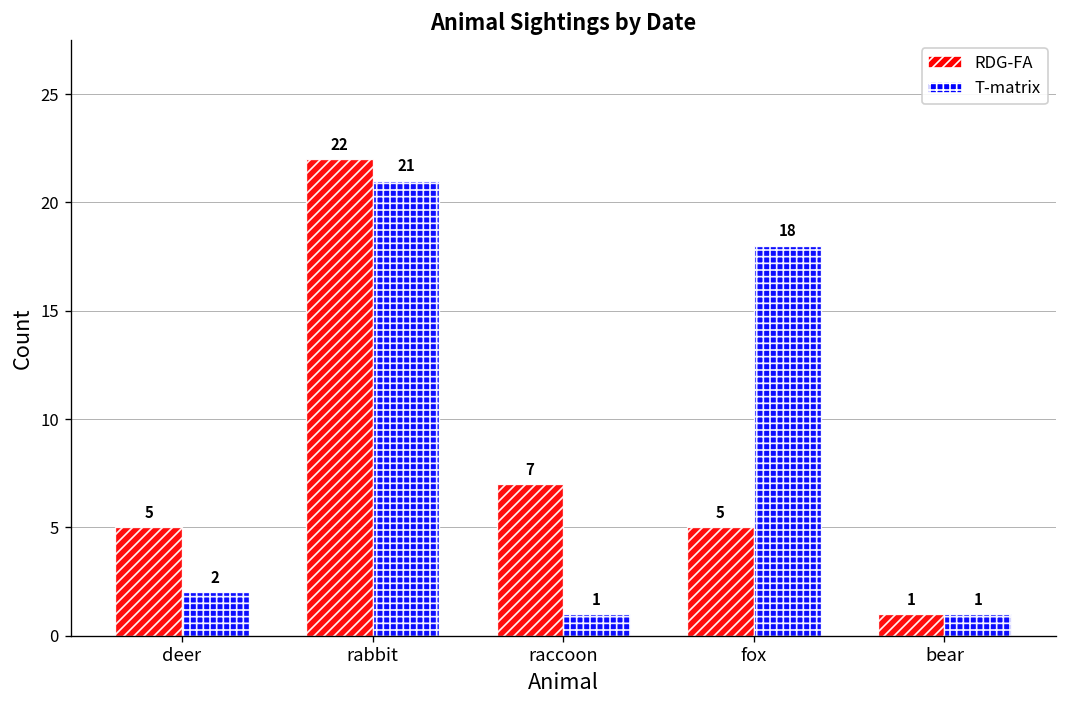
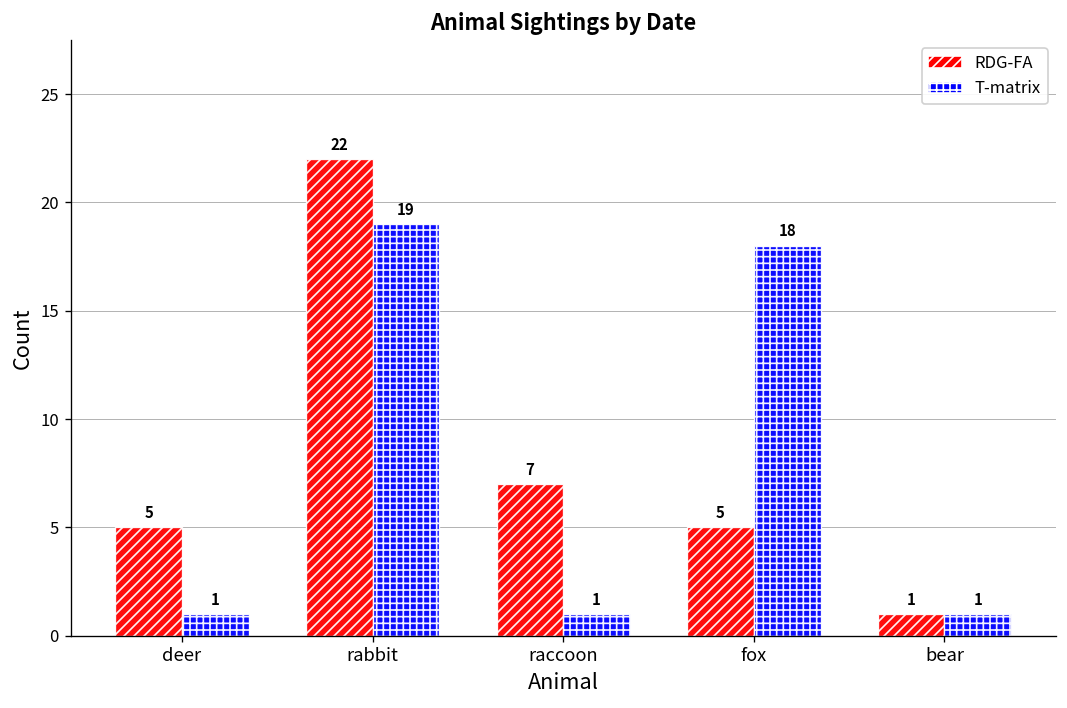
T-matrix, deer: 2 -> 1
T-matrix, rabbit: 21 -> 19
